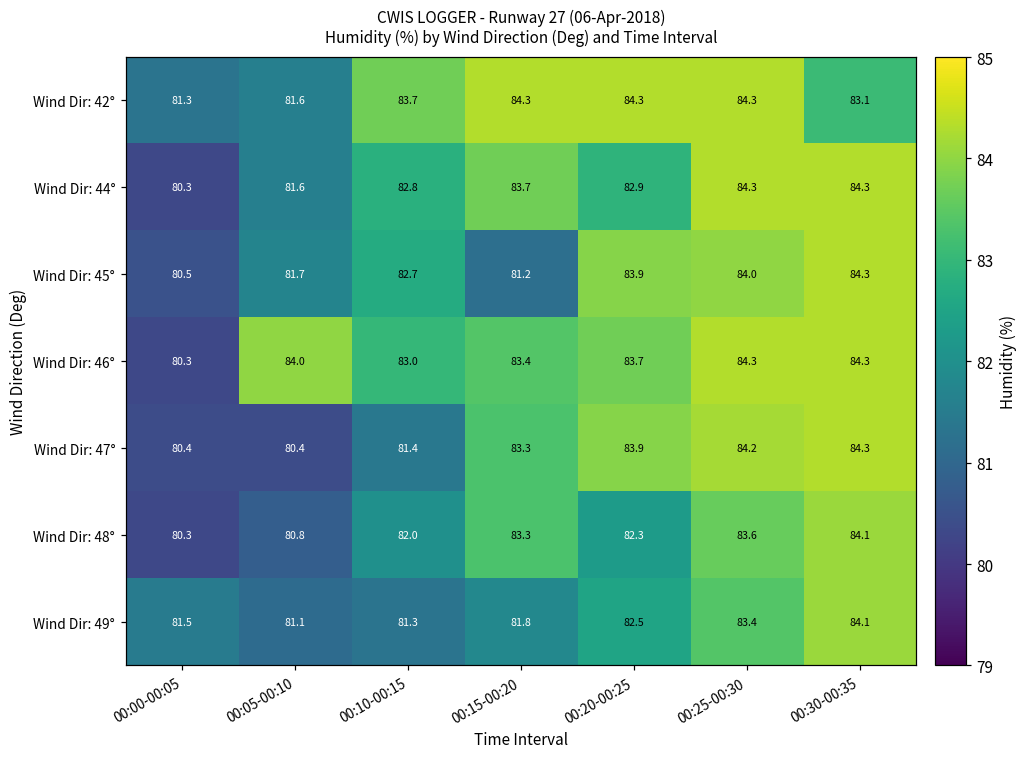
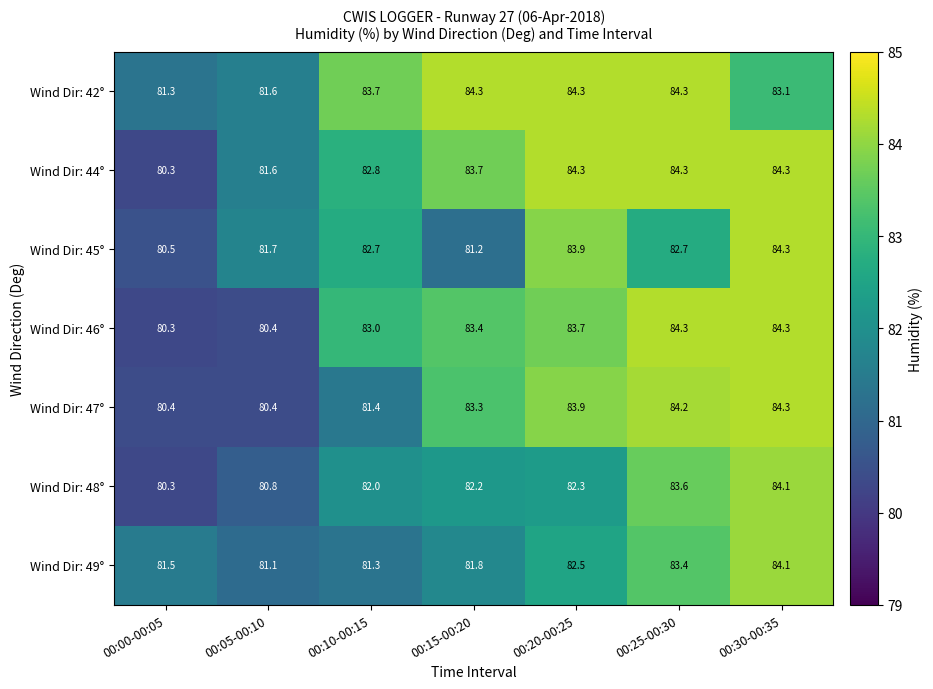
Wind Dir: 44°, 00:20-00:25: 82.9 -> 84.3
Wind Dir: 45°, 00:25-00:30: 84.0 -> 82.7
Wind Dir: 46°, 00:05-00:10: 84.0 -> 80.4
Wind Dir: 48°, 00:15-00:20: 83.3 -> 82.2
